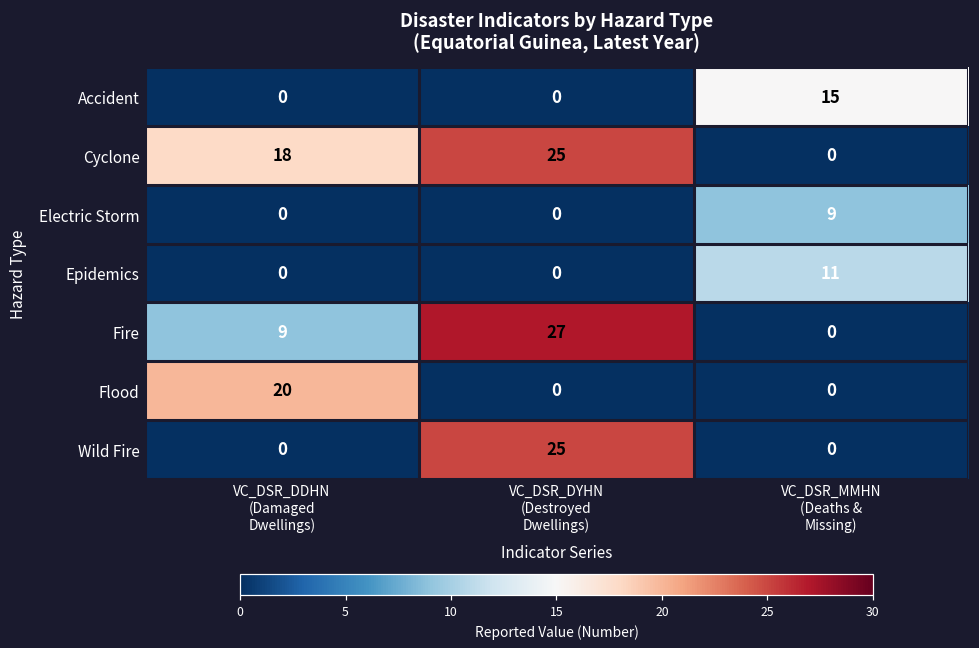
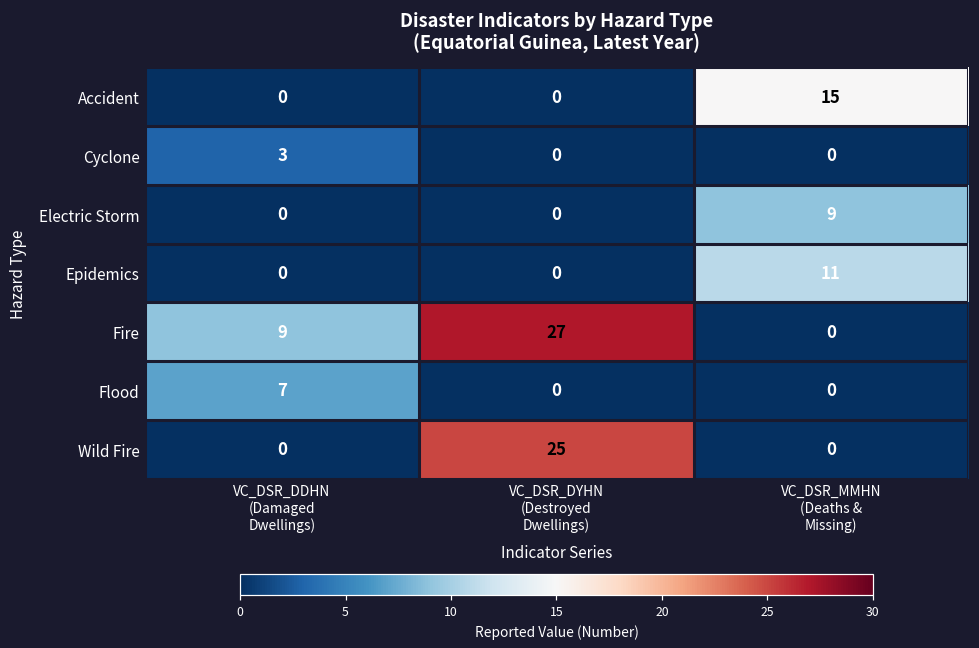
Cyclone, VC_DSR_DDHN (Damaged Dwellings): 18 -> 3
Cyclone, VC_DSR_DYHN (Destroyed Dwellings): 25 -> 0
Flood, VC_DSR_DDHN (Damaged Dwellings): 20 -> 7
